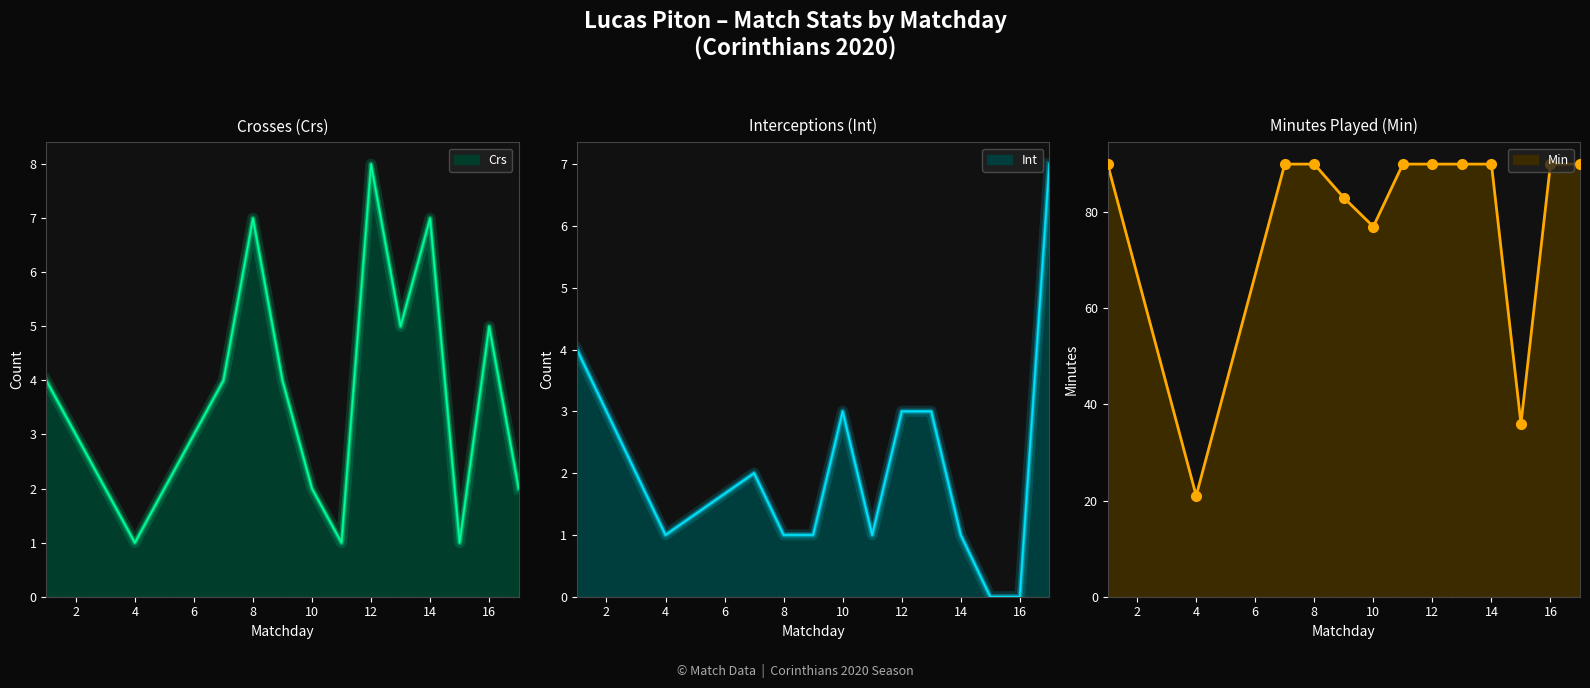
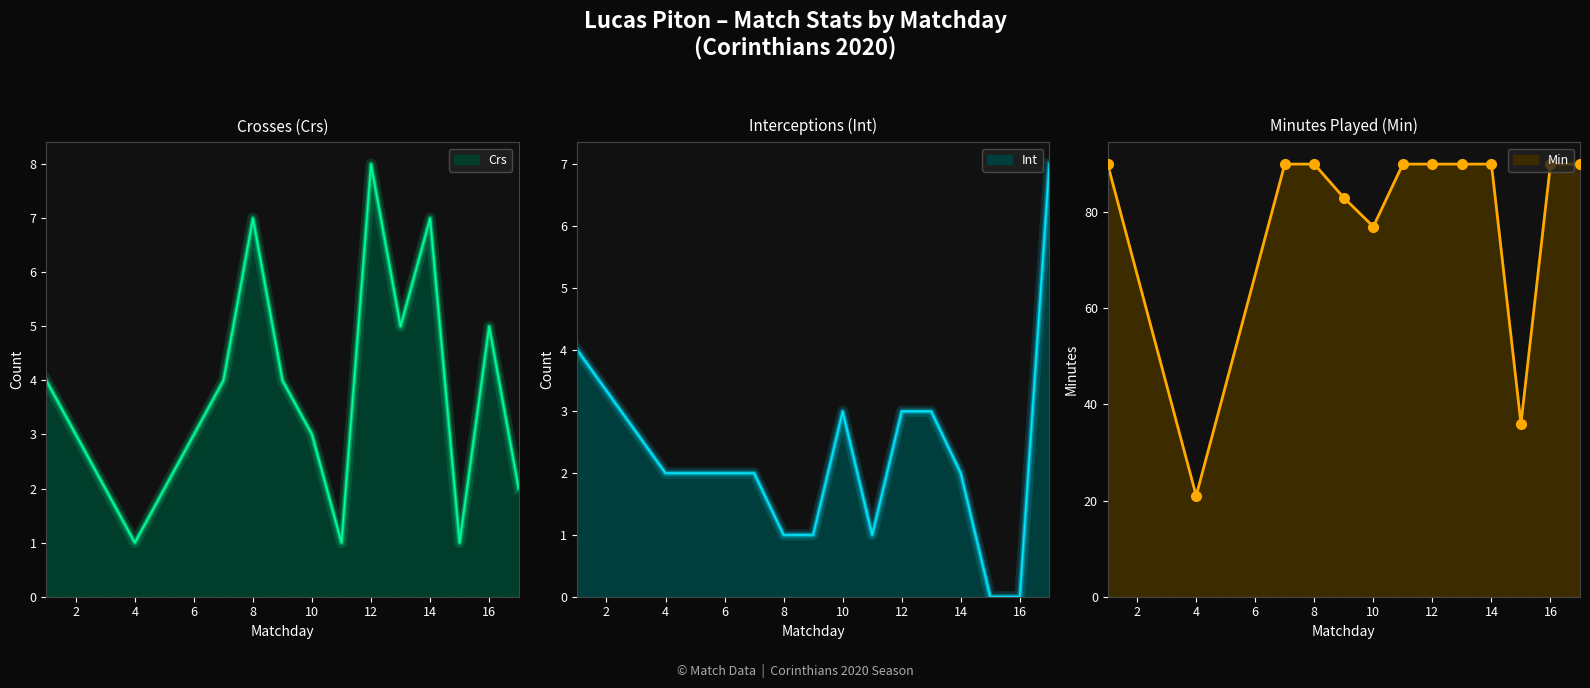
Crosses (Crs), 10: 2 -> 3
Interceptions (Int), 4: 1 -> 2
Interceptions (Int), 14: 1 -> 2
